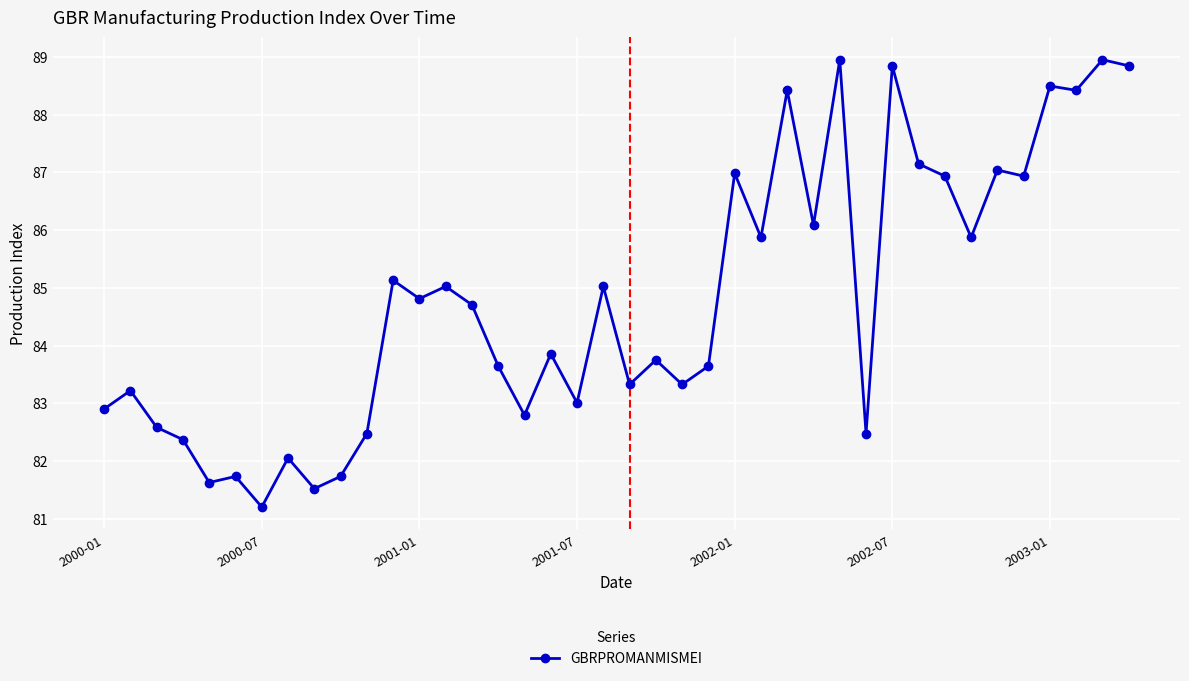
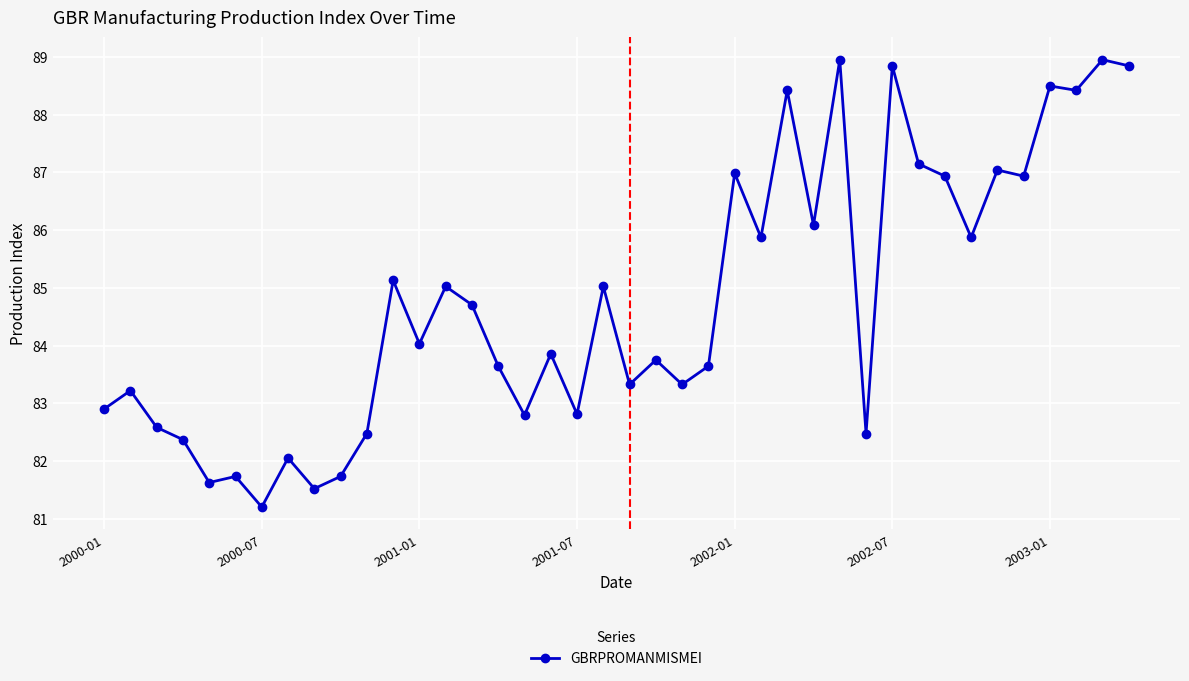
2001-01: 84.8 -> 84.0
2001-07: 83.0 -> 82.8
